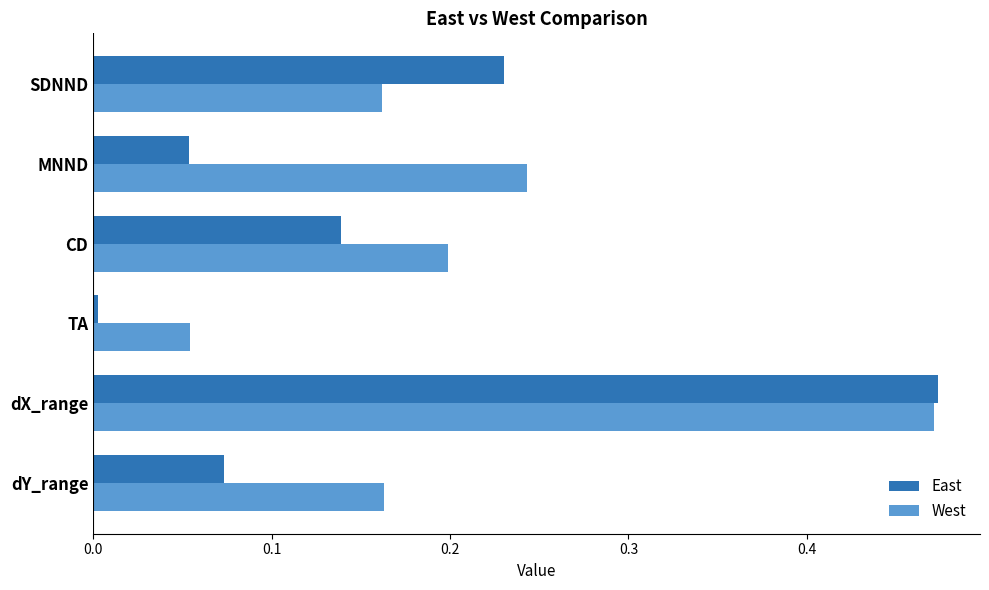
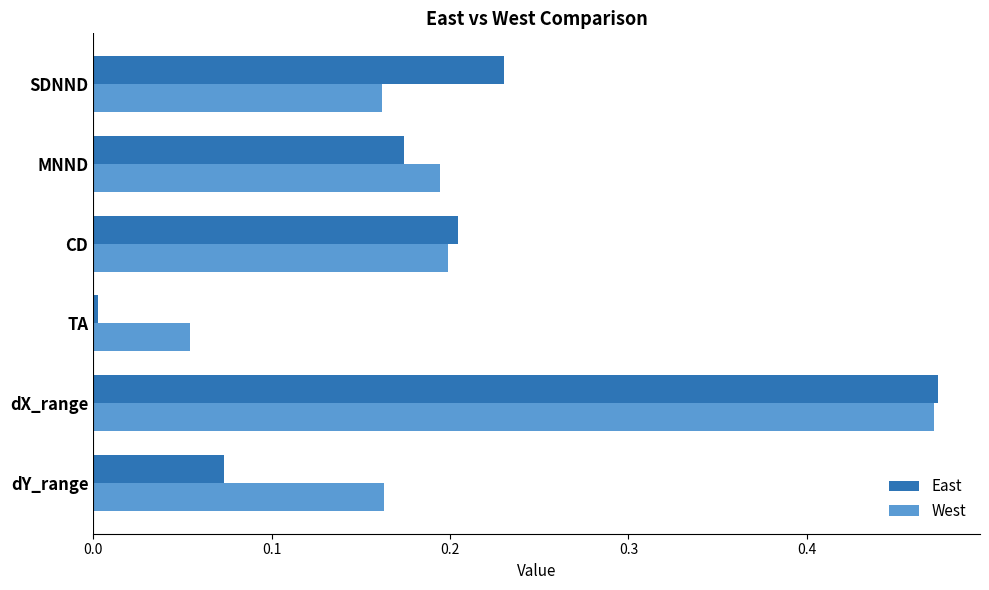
East, MNND: 0.054 -> 0.174
West, MNND: 0.243 -> 0.194
East, CD: 0.139 -> 0.204
